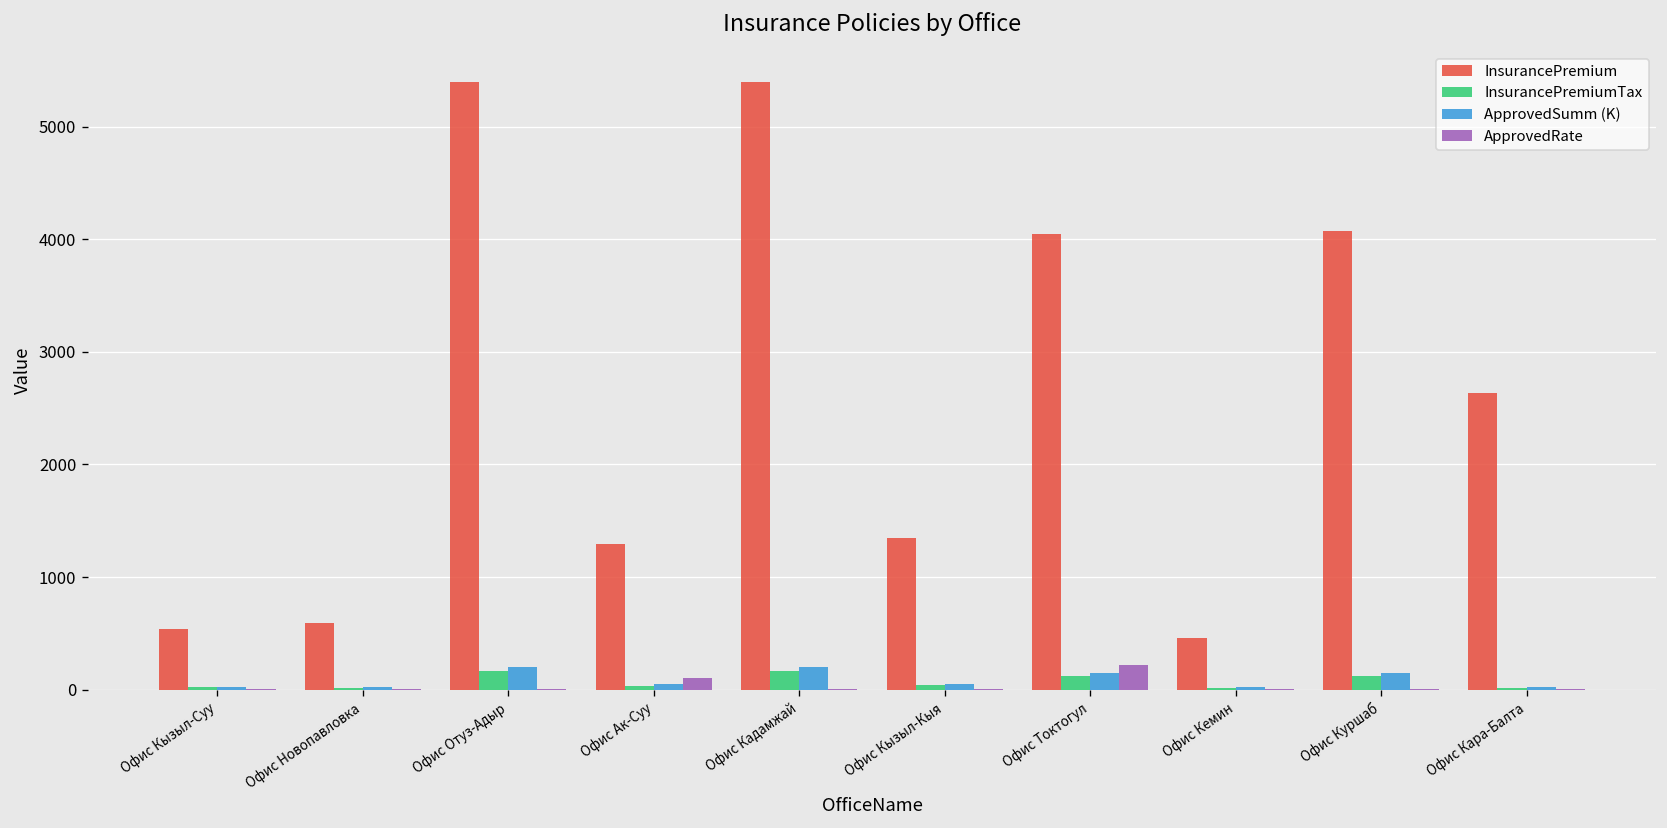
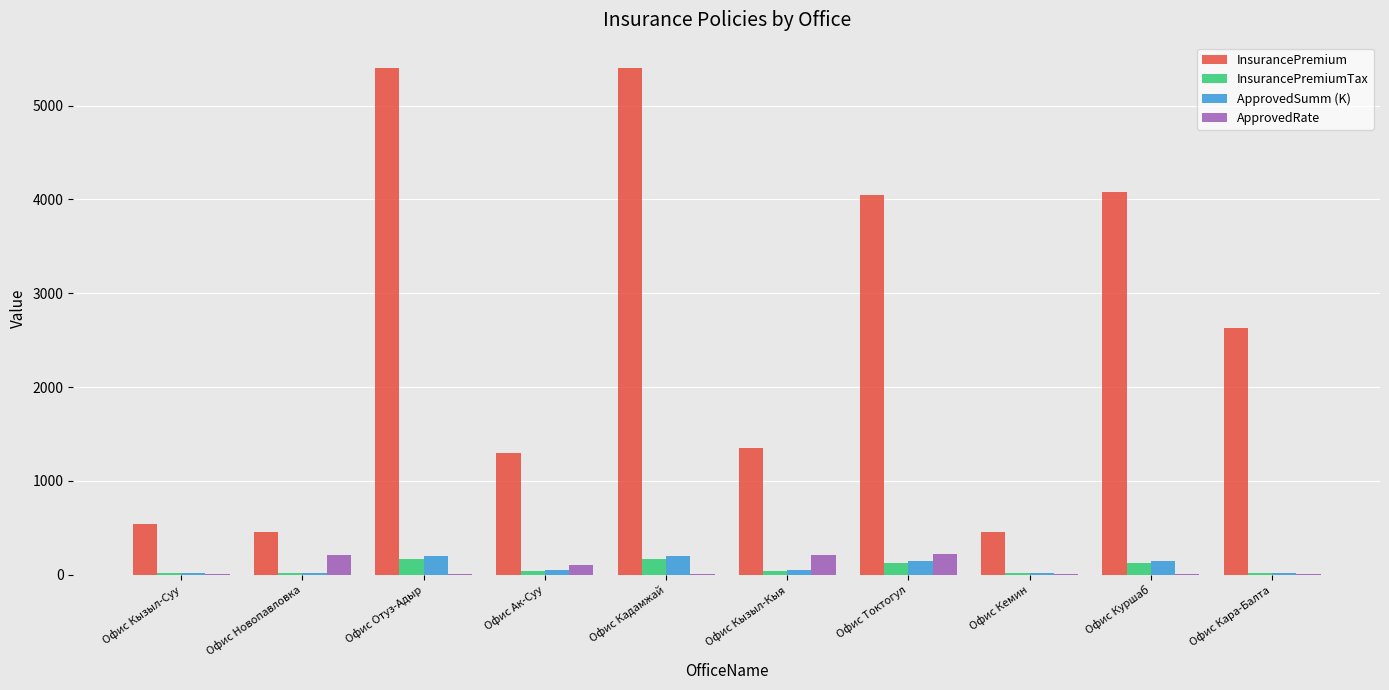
InsurancePremium, Офис Новопавловка: 600 -> 500
ApprovedRate, Офис Новопавловка: 0 -> 200
ApprovedRate, Офис Кызыл-Кыя: 0 -> 200
